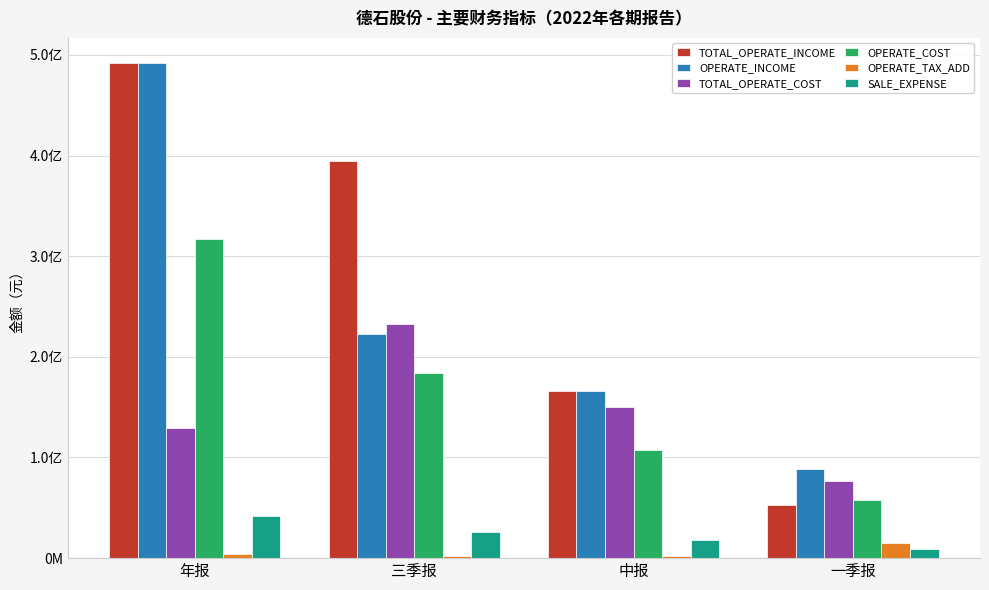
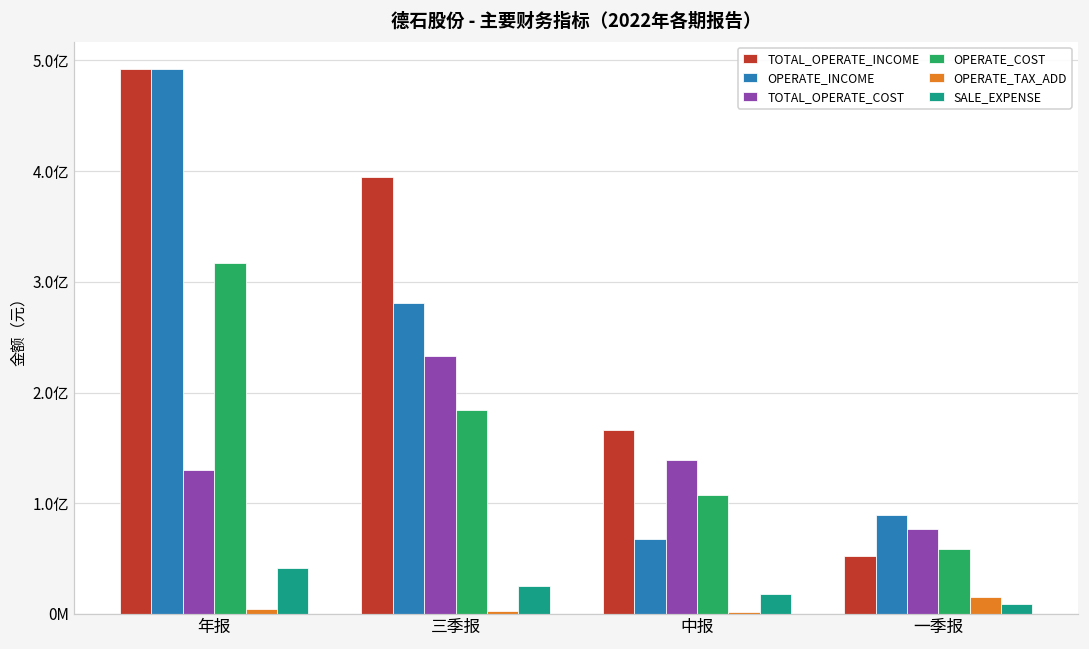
OPERATE_INCOME, 三季报: 2.22亿 -> 2.81亿
OPERATE_INCOME, 中报: 1.66亿 -> 0.68亿
TOTAL_OPERATE_COST, 中报: 1.50亿 -> 1.39亿
